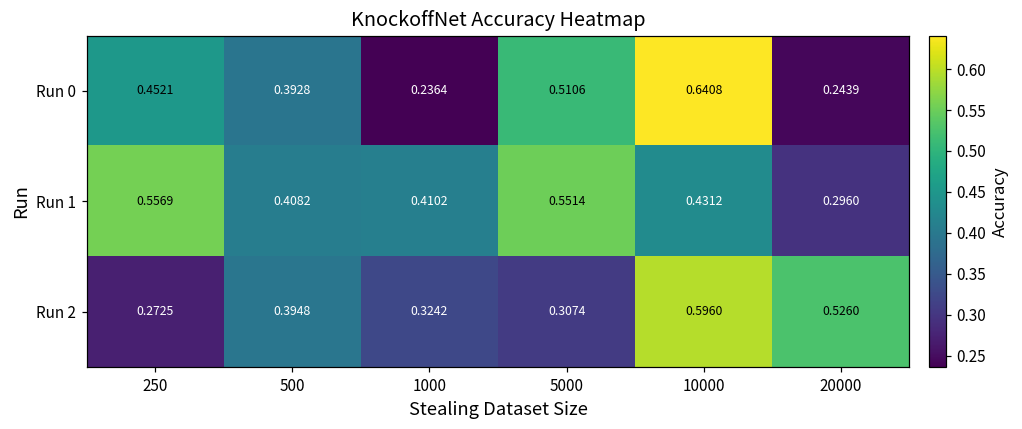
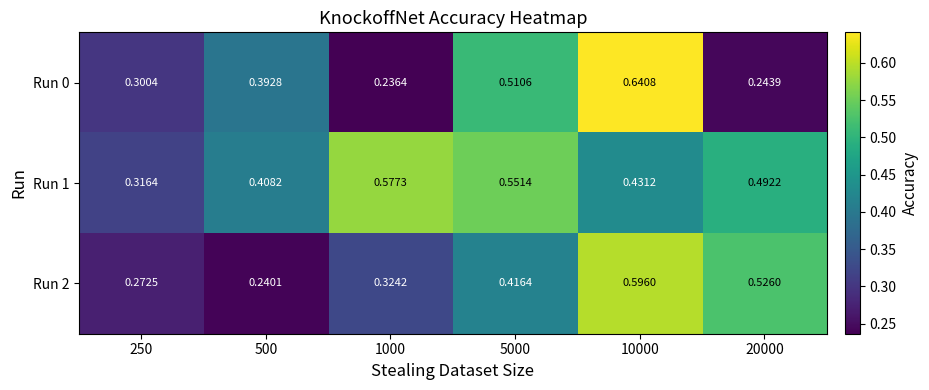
Run 0, 250: 0.4521 -> 0.3004
Run 1, 250: 0.5569 -> 0.3164
Run 1, 1000: 0.4102 -> 0.5773
Run 1, 20000: 0.2960 -> 0.4922
Run 2, 500: 0.3948 -> 0.2401
Run 2, 5000: 0.3074 -> 0.4164
